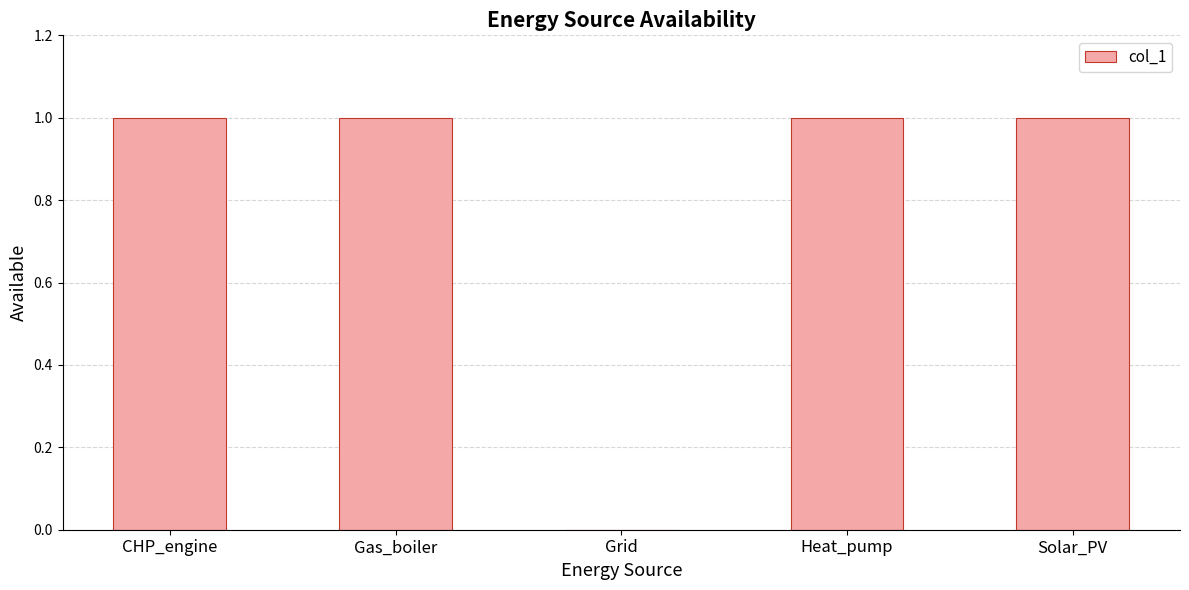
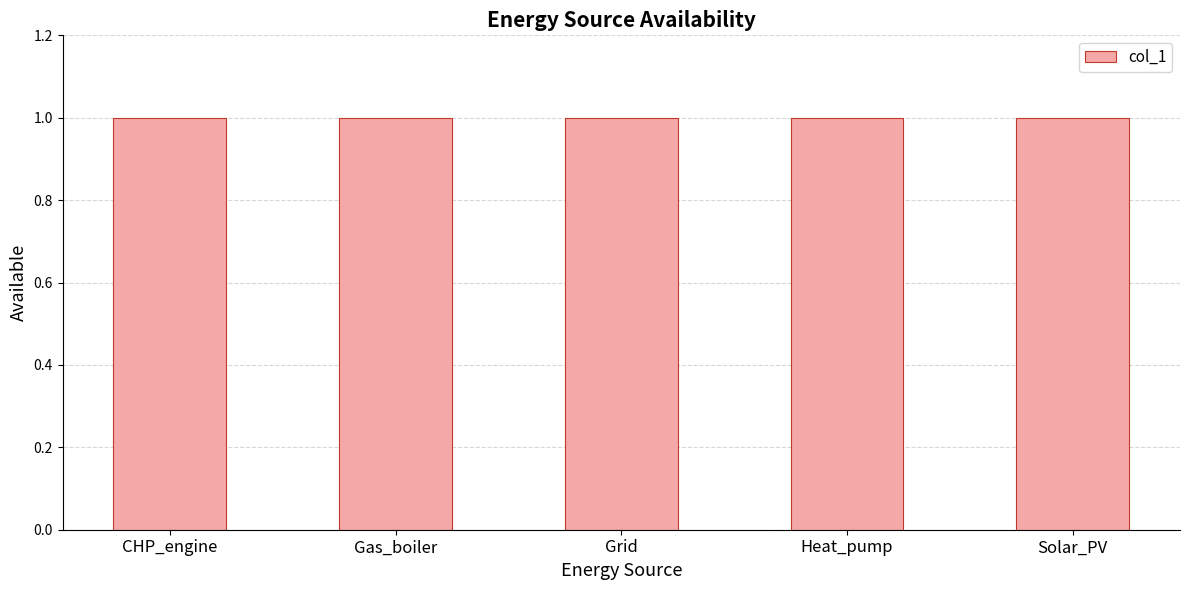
Grid: 0 -> 1
